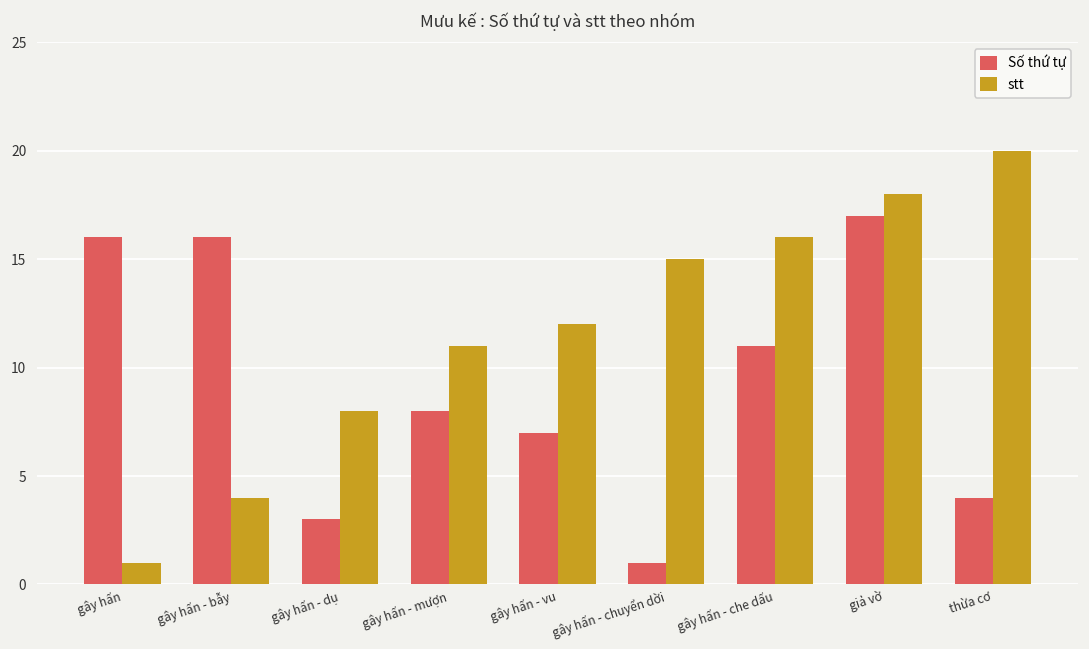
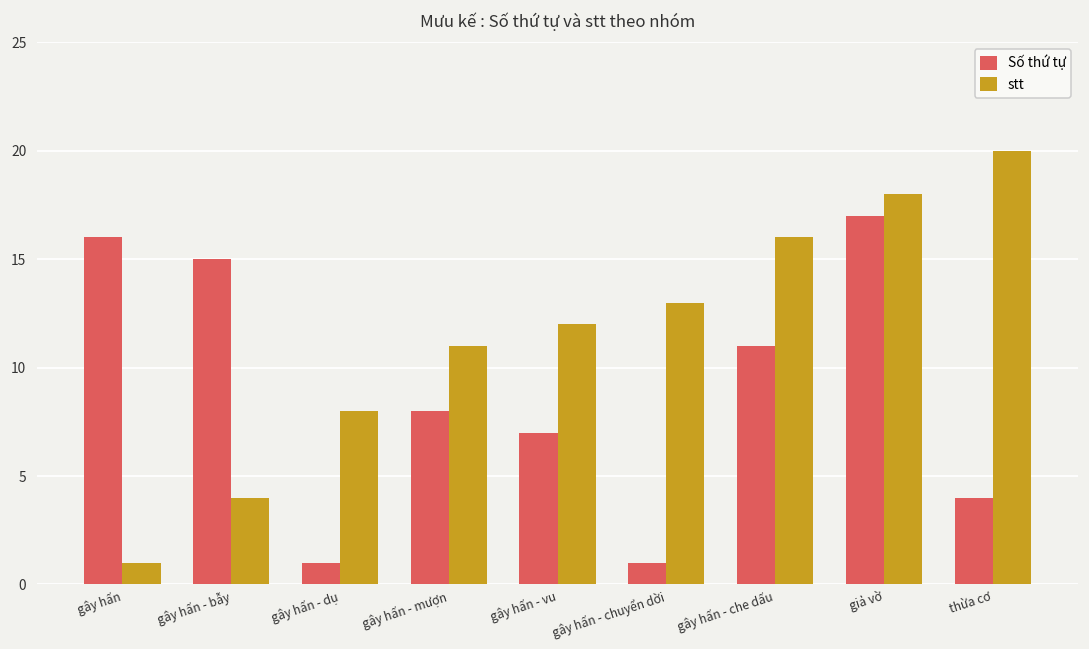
Số thứ tự, gây hấn - bẫy: 16 -> 15
Số thứ tự, gây hấn - dụ: 3 -> 1
stt, gây hấn - chuyển dời: 15 -> 13
